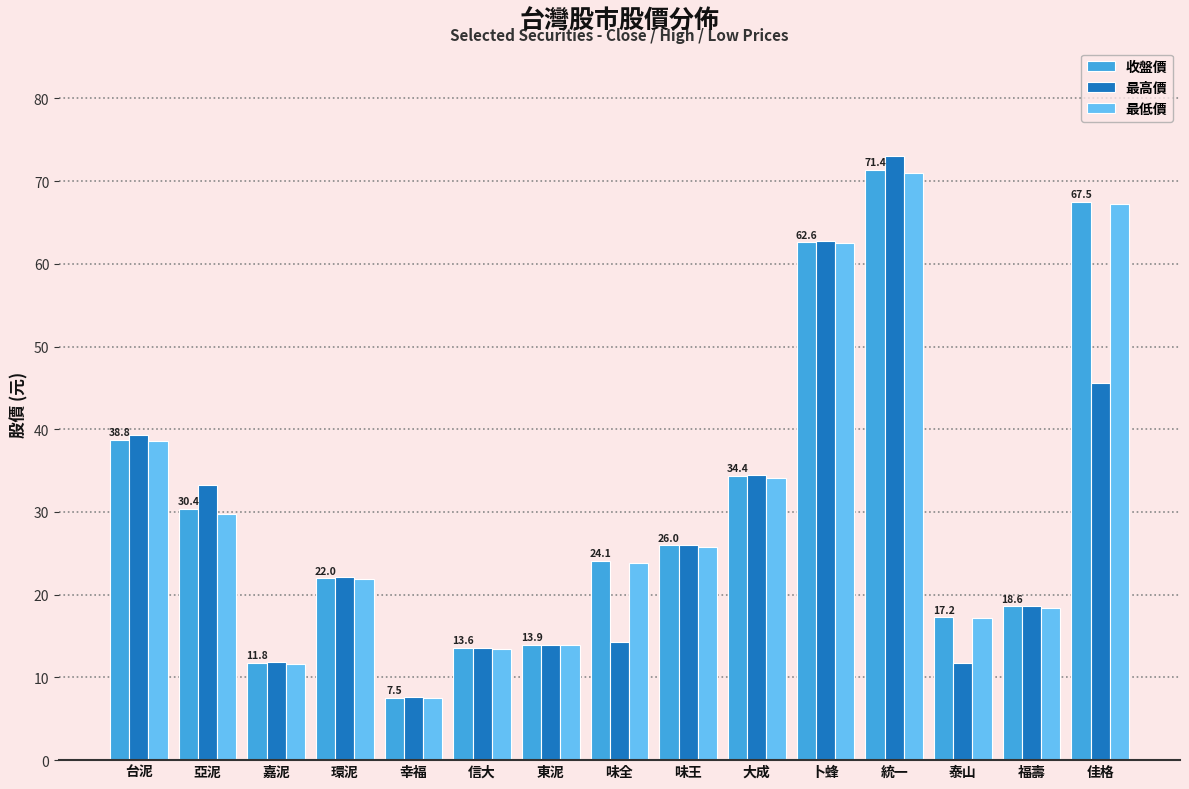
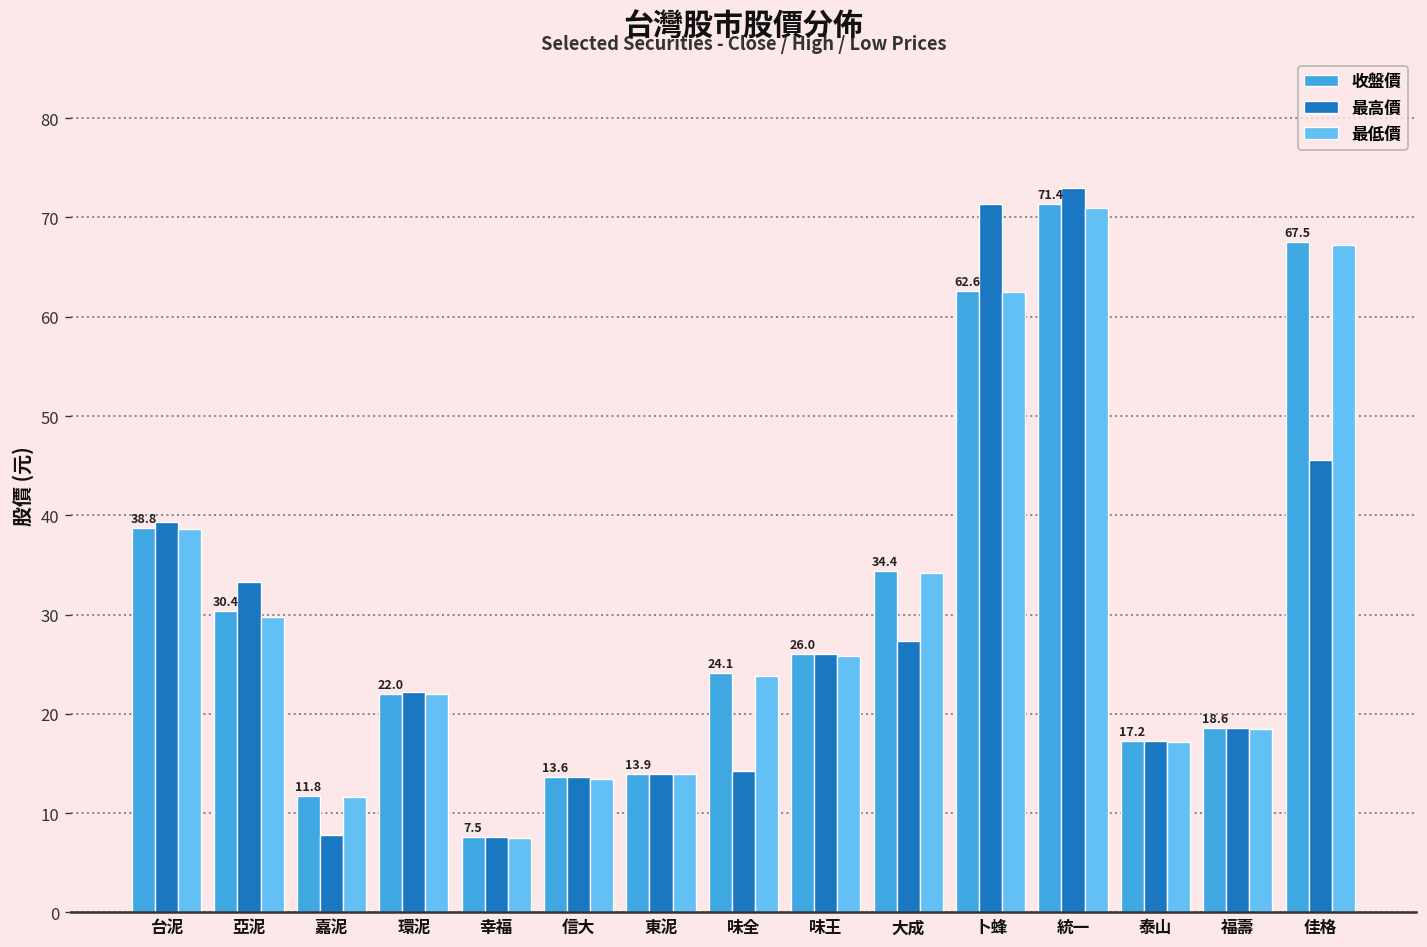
最高價, 嘉泥: 12 -> 8
最高價, 大成: 35 -> 27
最高價, 卜蜂: 63 -> 71
最高價, 泰山: 12 -> 17
